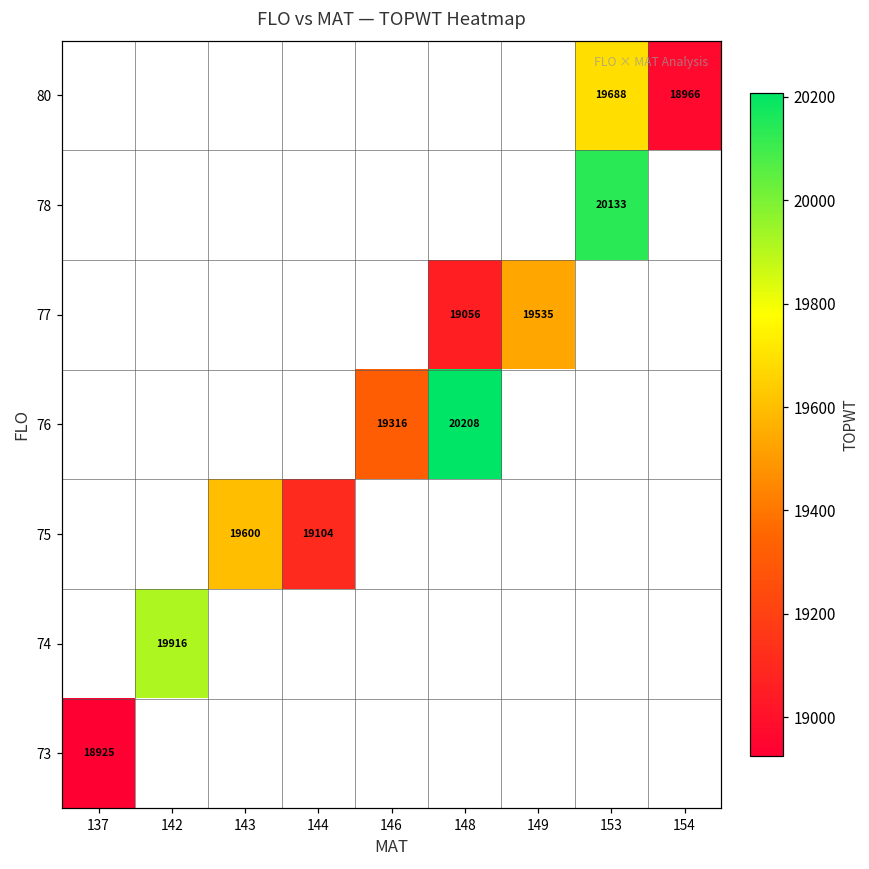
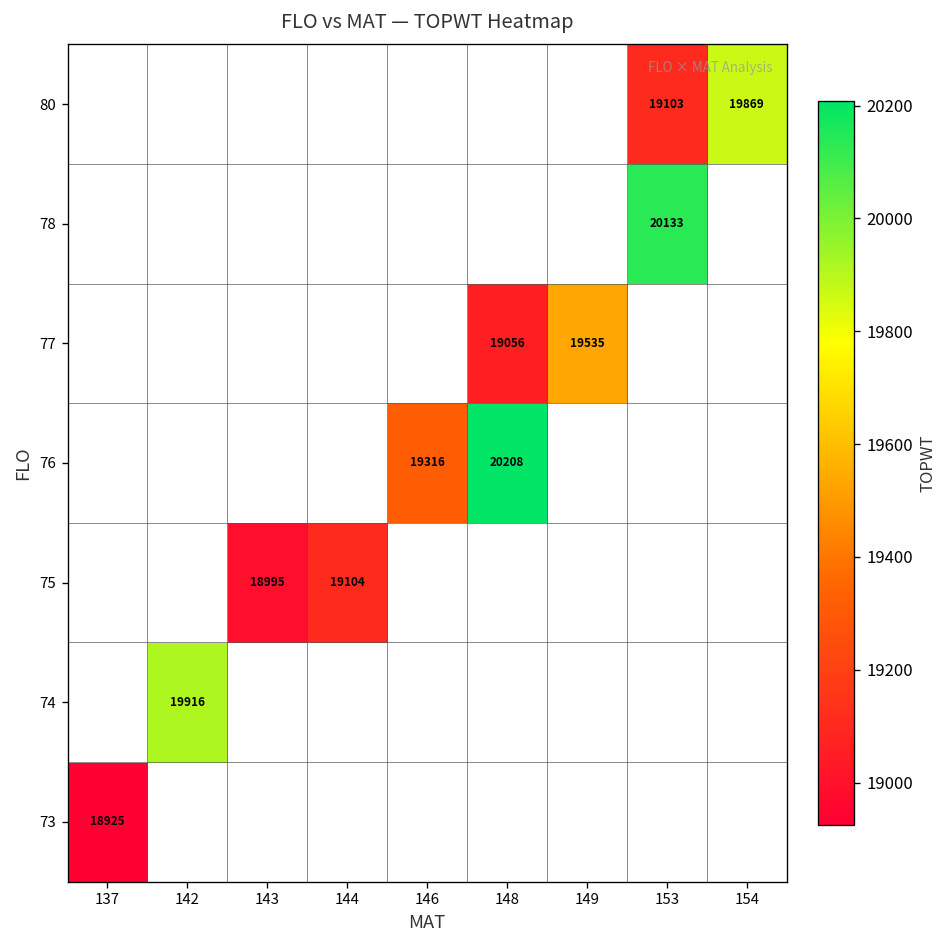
80, 153: 19688 -> 19103
80, 154: 18966 -> 19869
75, 143: 19600 -> 18995
